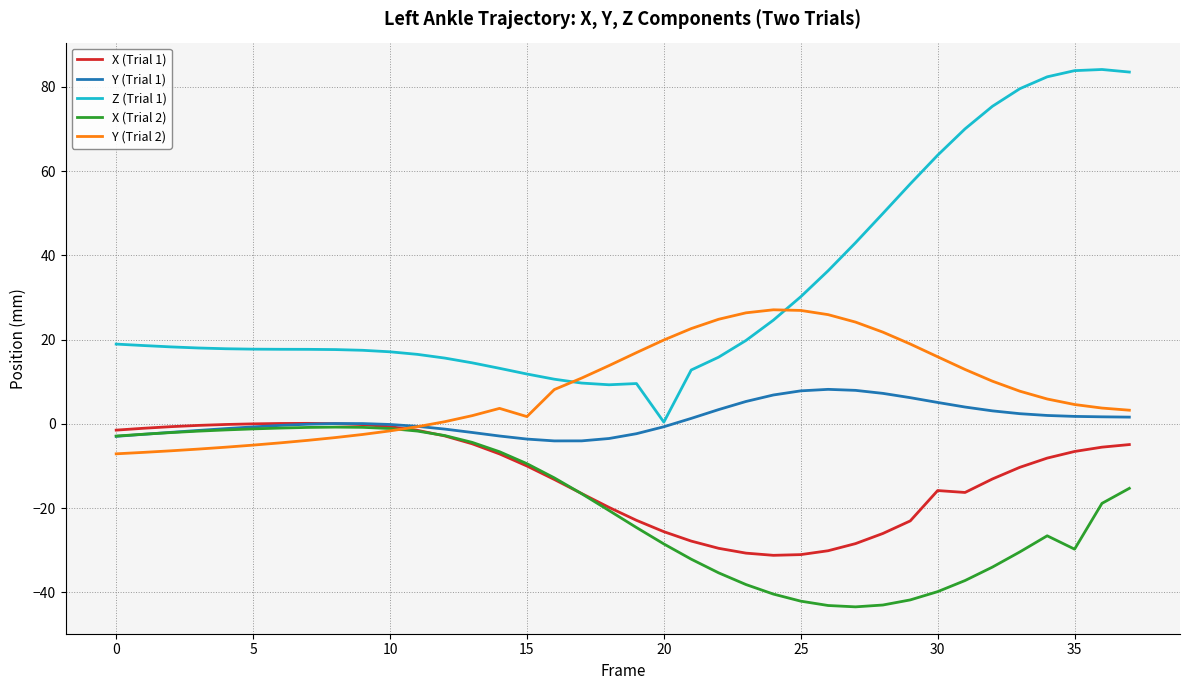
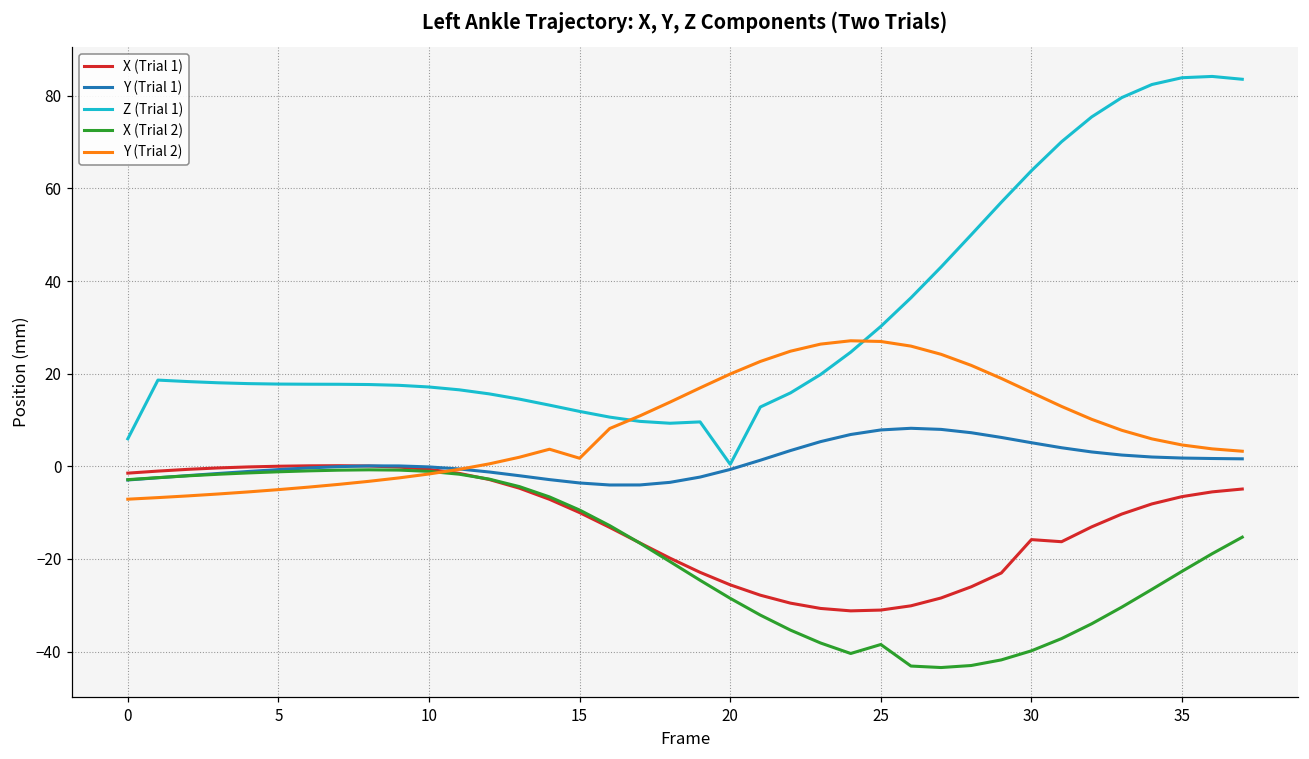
Z (Trial 1), 0: 19 -> 6
X (Trial 2), 25: -42 -> -38
X (Trial 2), 35: -30 -> -23
